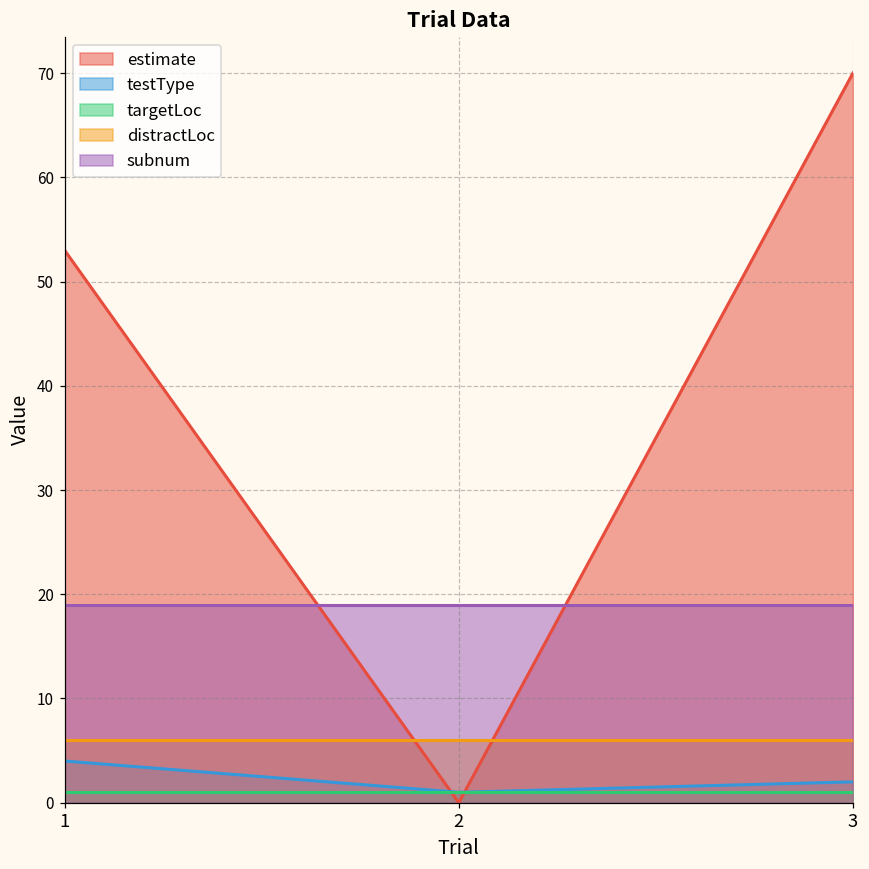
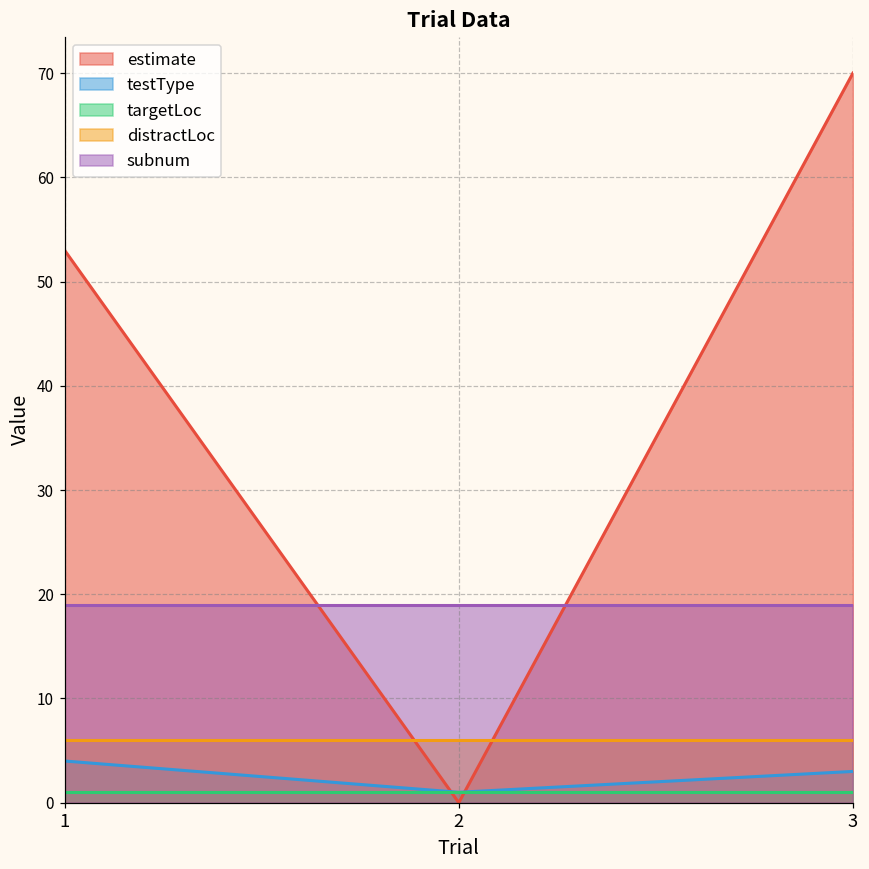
testType, 3: 2 -> 3
